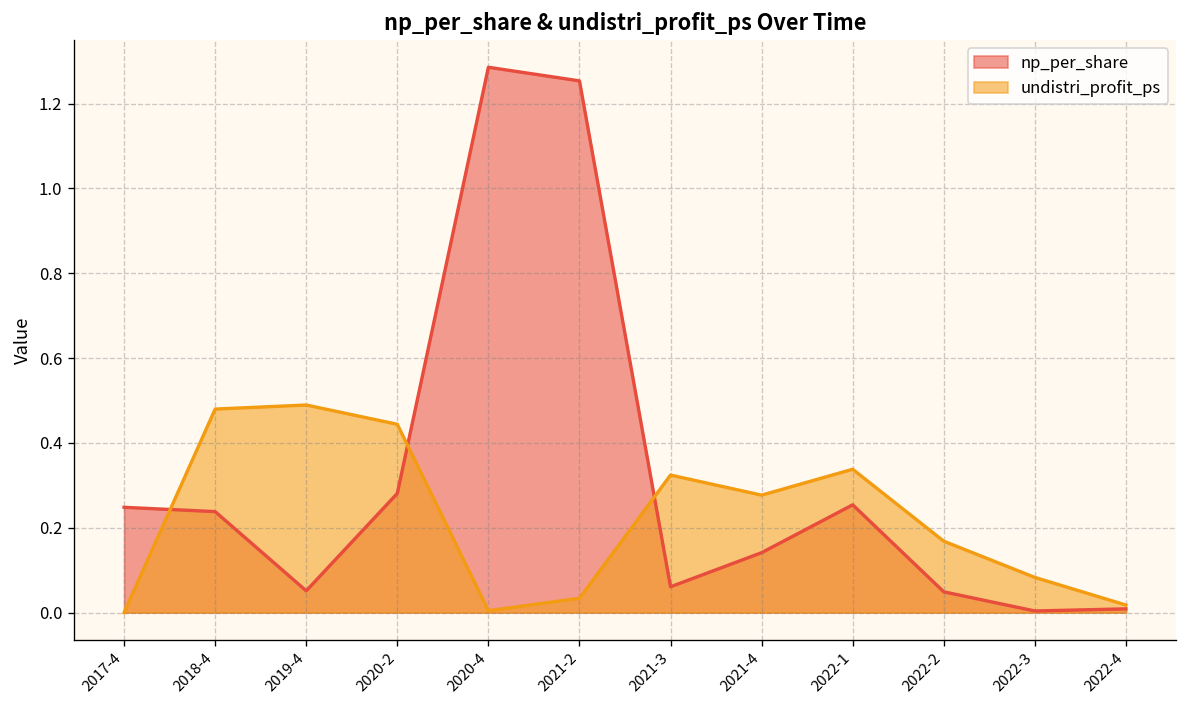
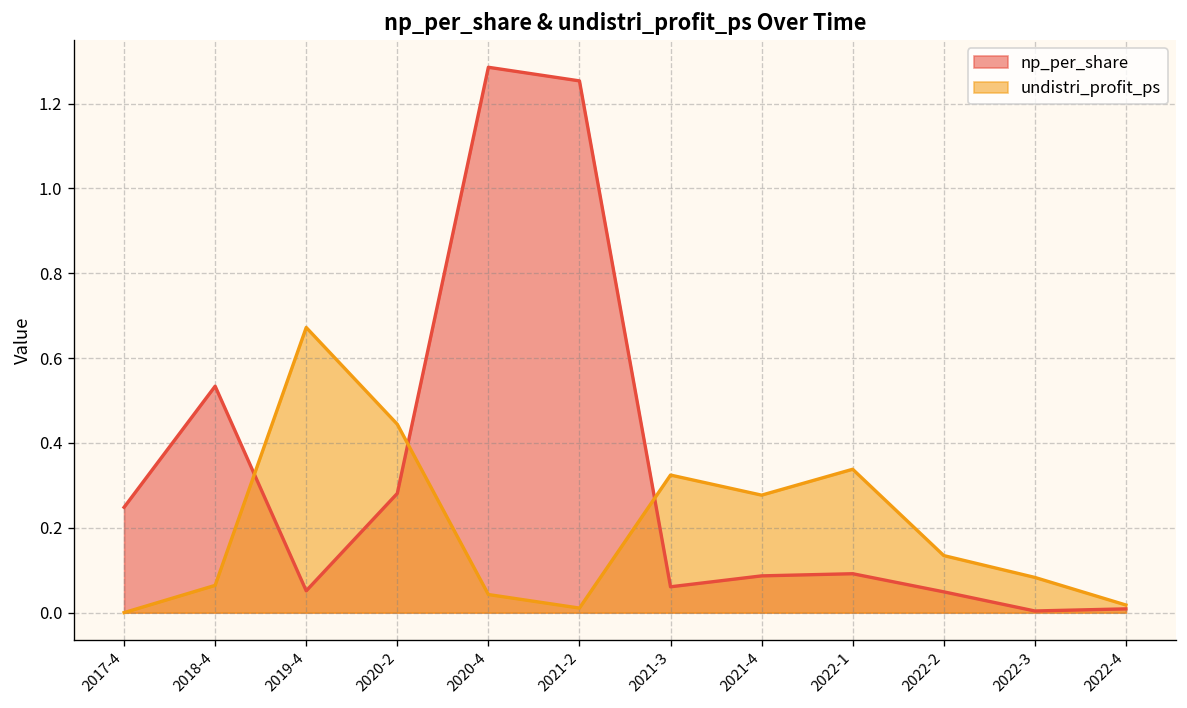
np_per_share, 2018-4: 0.24 -> 0.53
undistri_profit_ps, 2018-4: 0.48 -> 0.06
undistri_profit_ps, 2019-4: 0.49 -> 0.67
undistri_profit_ps, 2020-4: 0.00 -> 0.04
undistri_profit_ps, 2021-2: 0.03 -> 0.01
np_per_share, 2021-4: 0.14 -> 0.09
np_per_share, 2022-1: 0.25 -> 0.09
undistri_profit_ps, 2022-2: 0.17 -> 0.13
